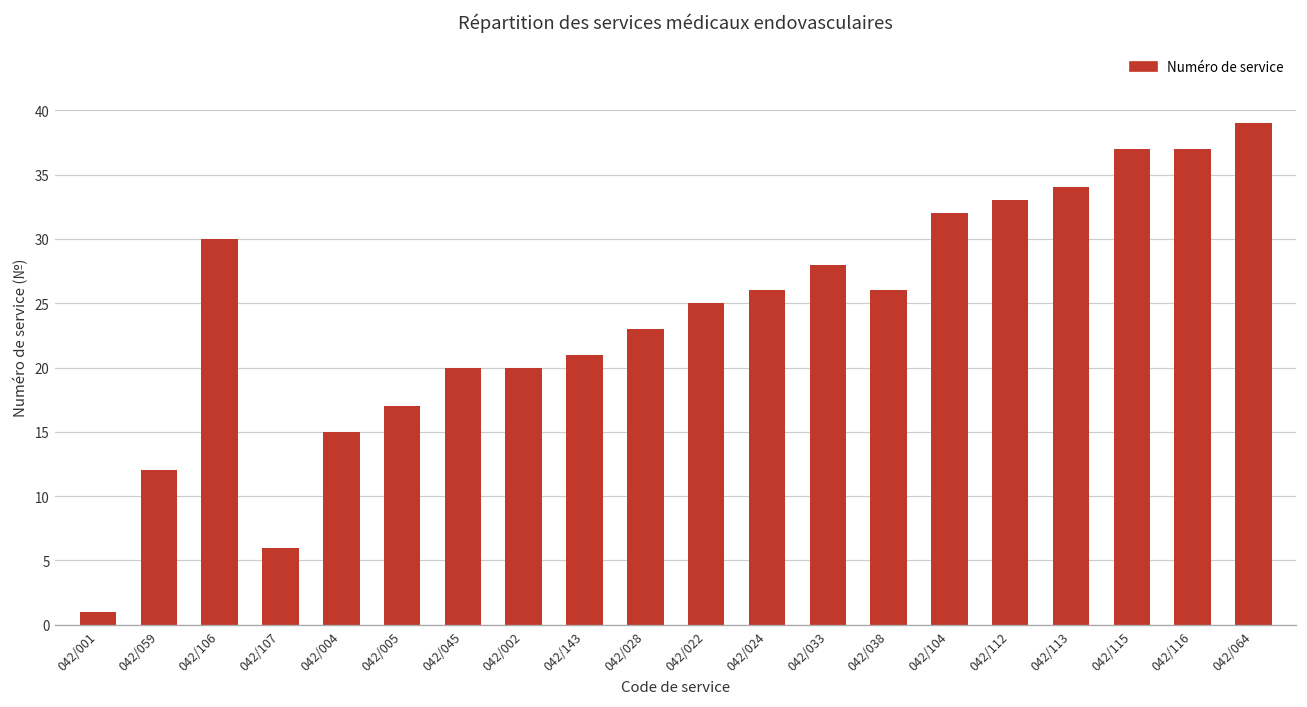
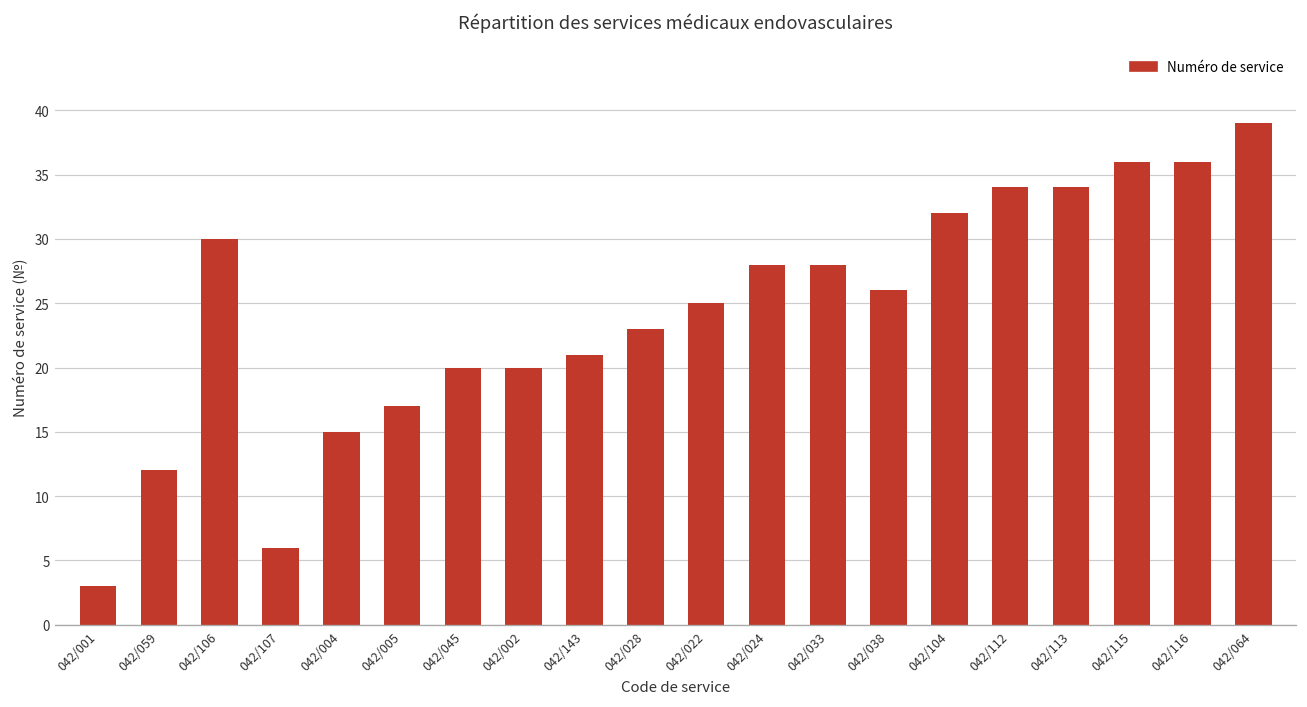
042/001: 1 -> 3
042/024: 26 -> 28
042/112: 33 -> 34
042/115: 37 -> 36
042/116: 37 -> 36
